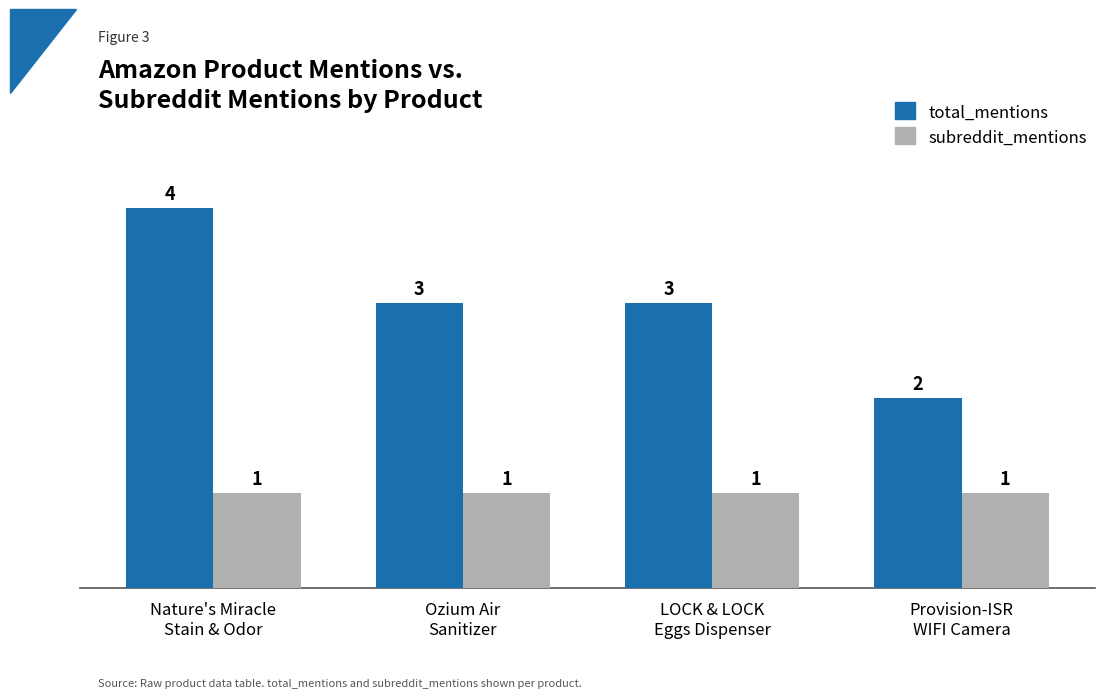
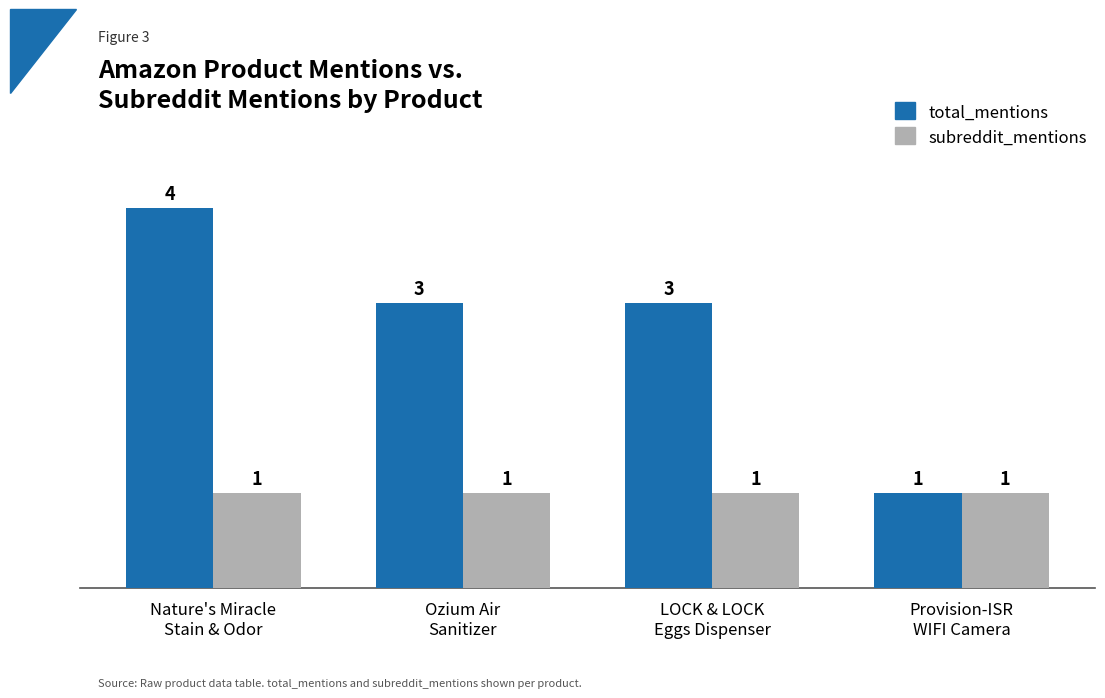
total_mentions, Provision-ISR WIFI Camera: 2 -> 1
